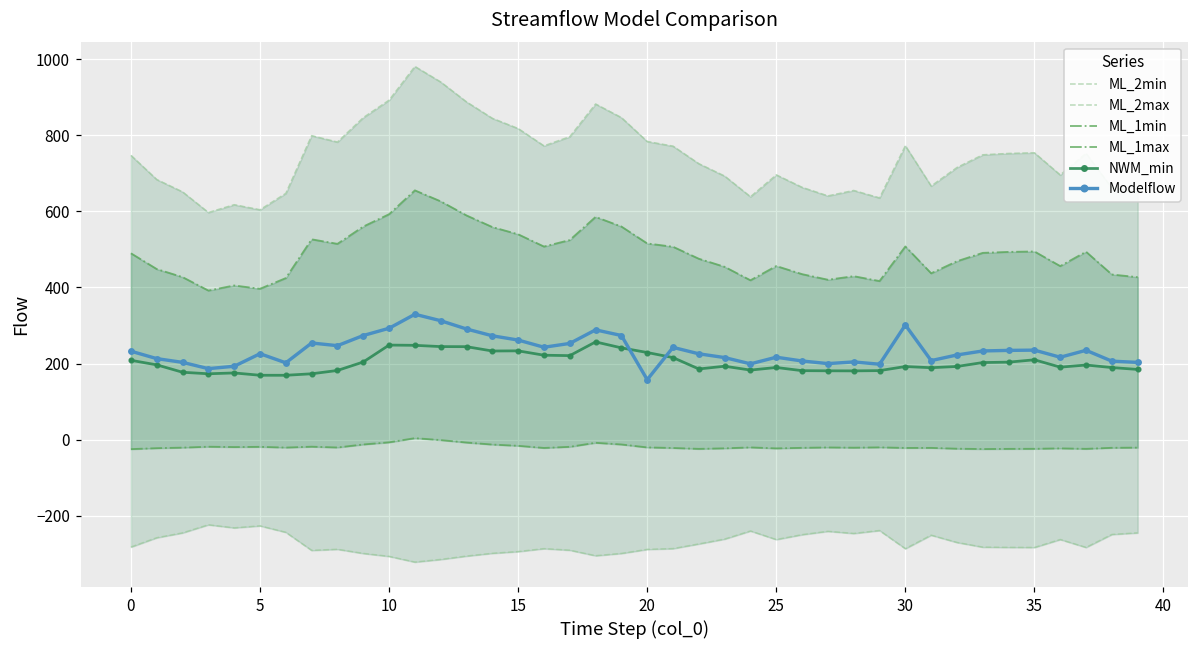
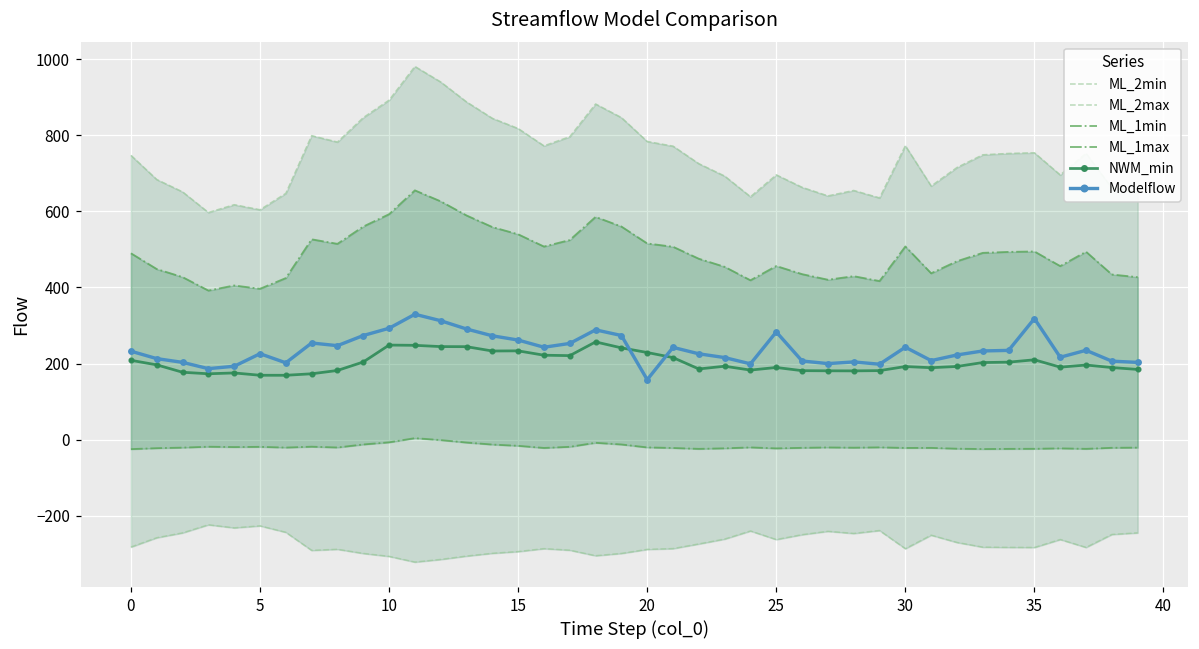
Modelflow, 25: 220 -> 280
Modelflow, 30: 300 -> 240
Modelflow, 35: 240 -> 320
